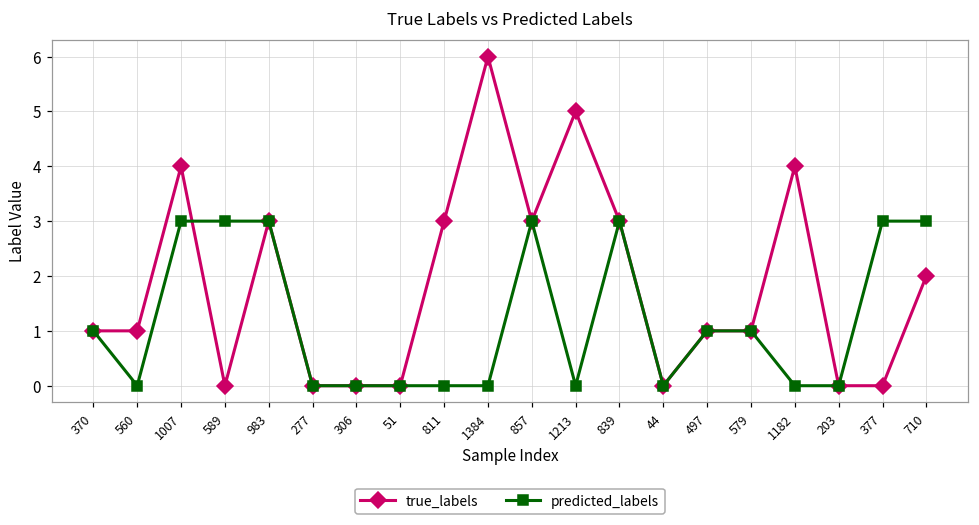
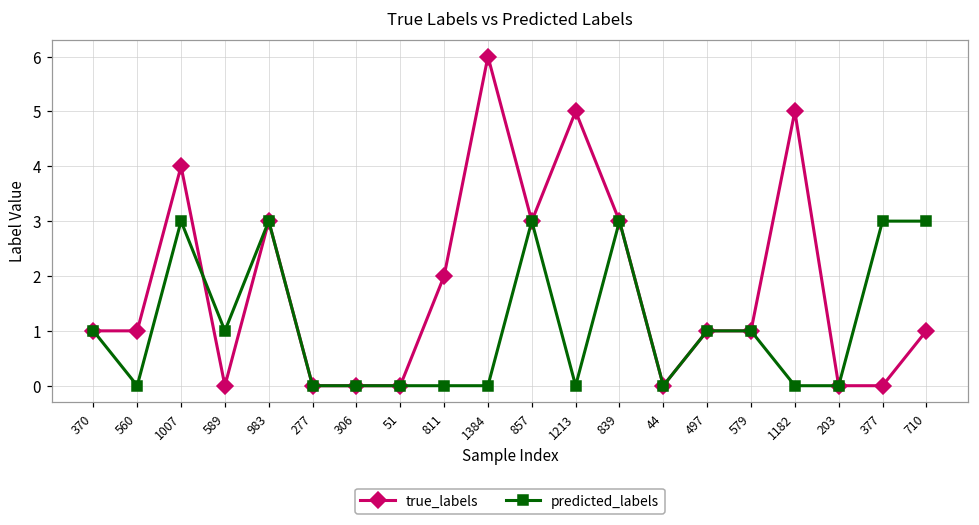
predicted_labels, 589: 3 -> 1
true_labels, 811: 3 -> 2
true_labels, 1182: 4 -> 5
true_labels, 710: 2 -> 1
